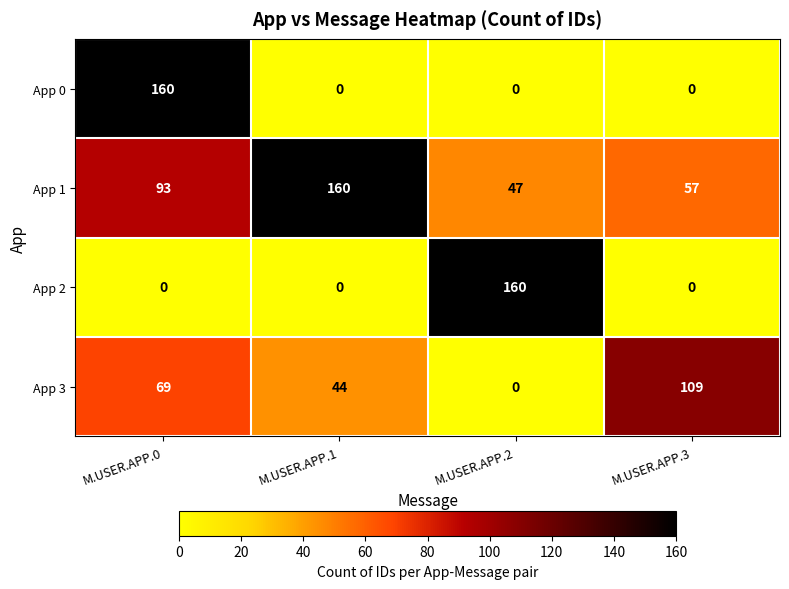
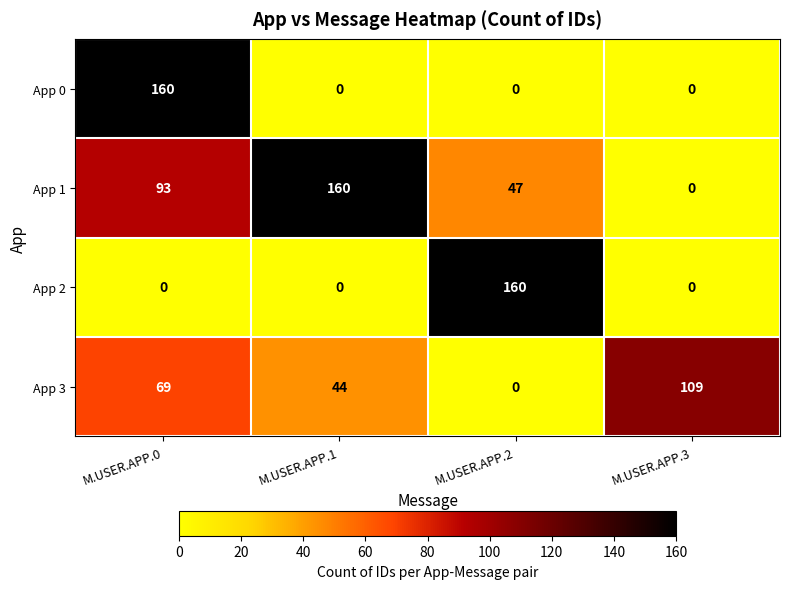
App 1, M.USER.APP.3: 57 -> 0
